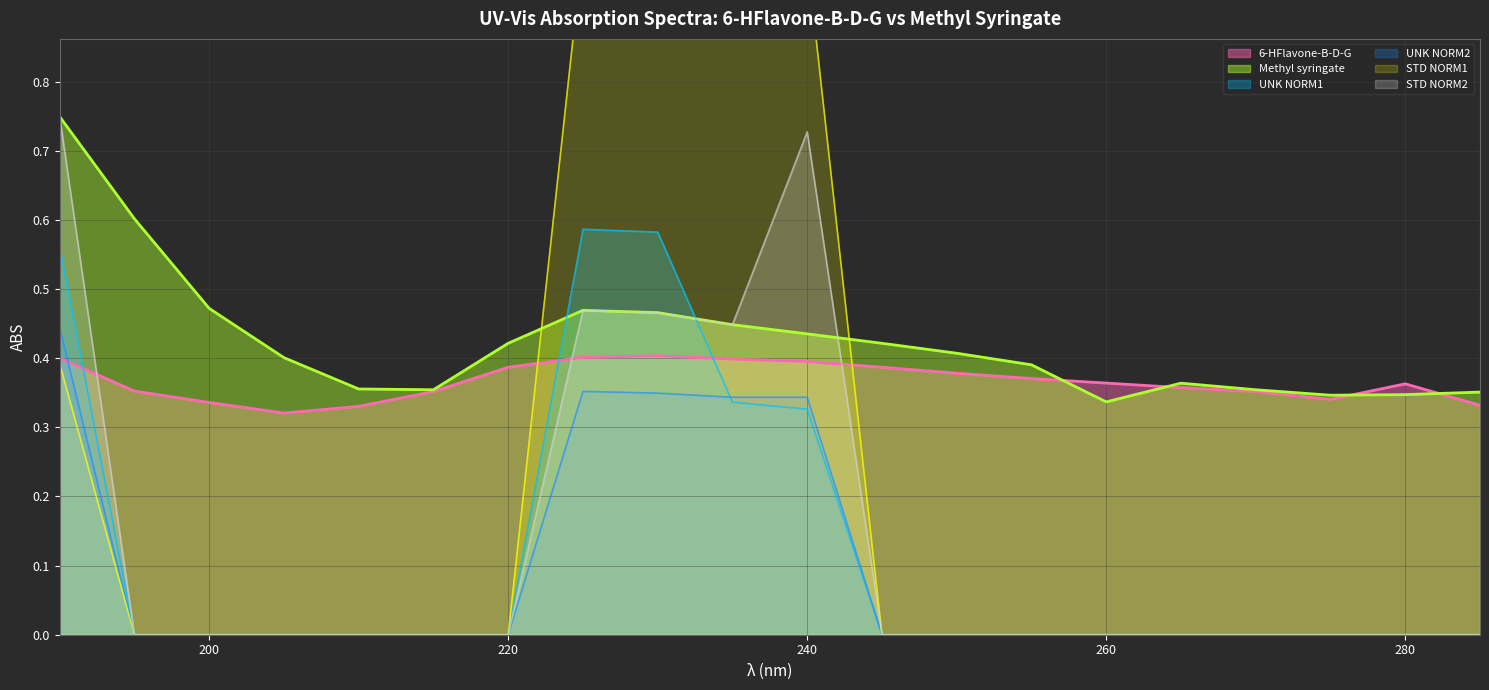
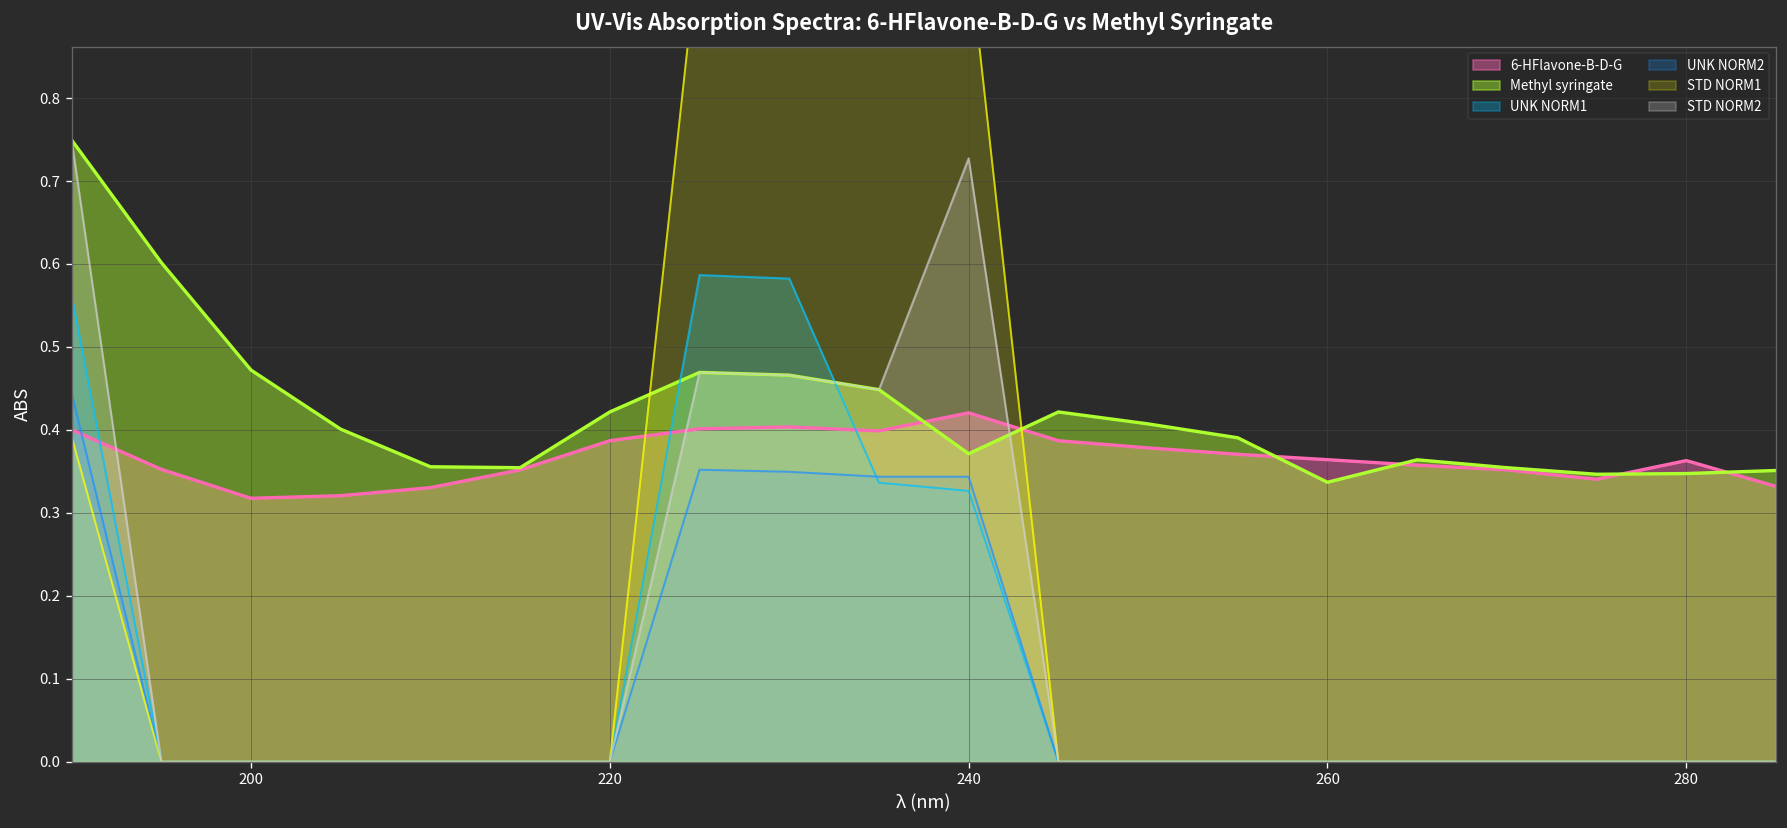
6-HFlavone-B-D-G, 200: 0.34 -> 0.32
6-HFlavone-B-D-G, 240: 0.40 -> 0.42
Methyl syringate, 240: 0.44 -> 0.37
